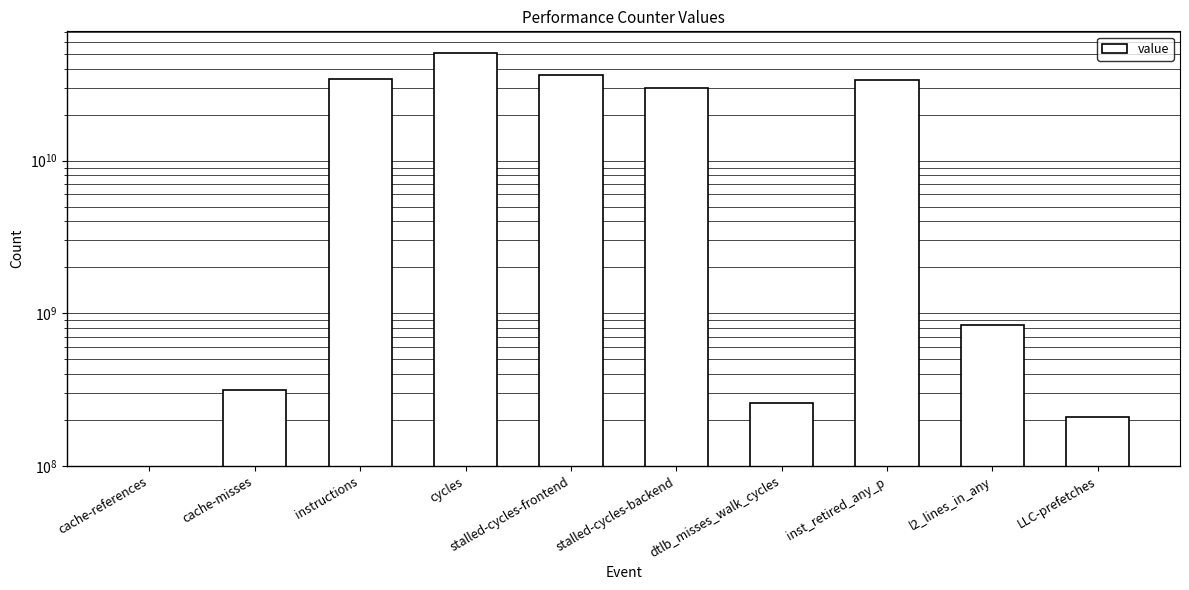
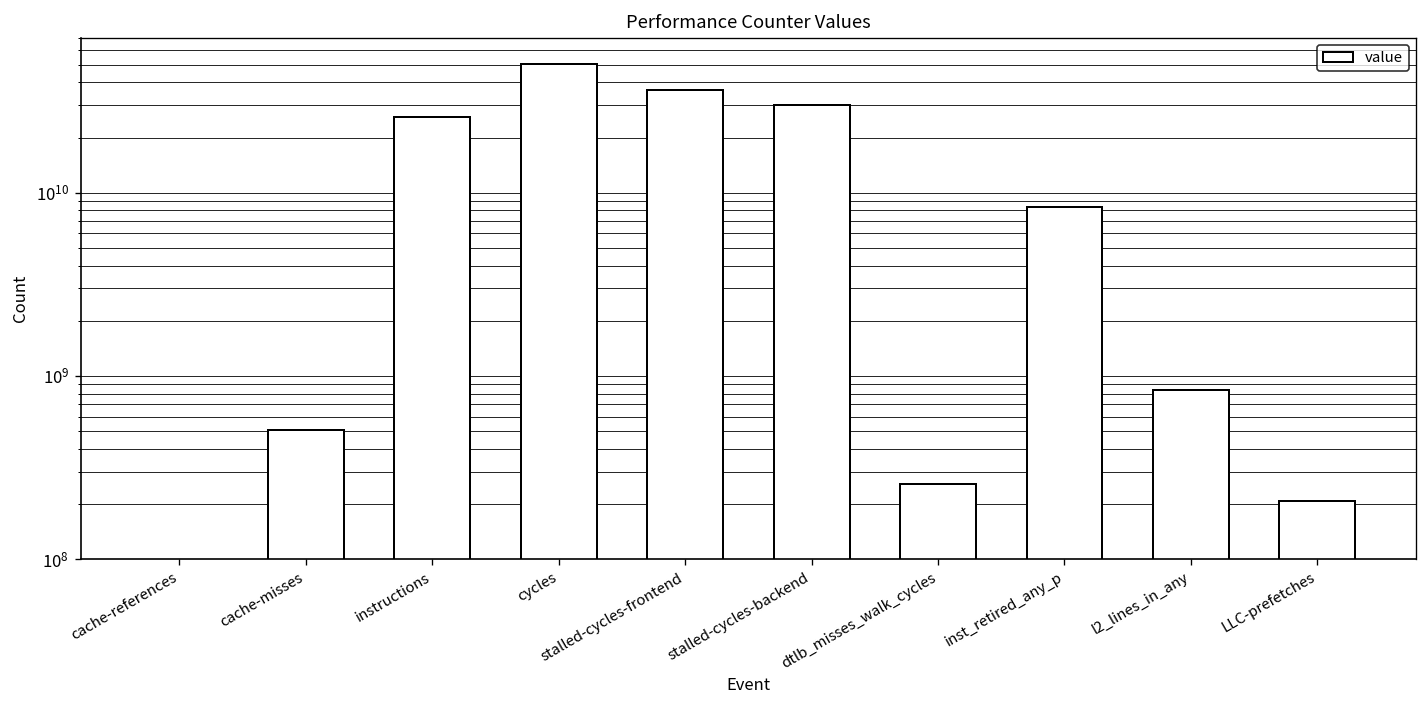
cache-misses: 320000000 -> 510000000
instructions: 34000000000 -> 26000000000
inst_retired_any_p: 34000000000 -> 8000000000
